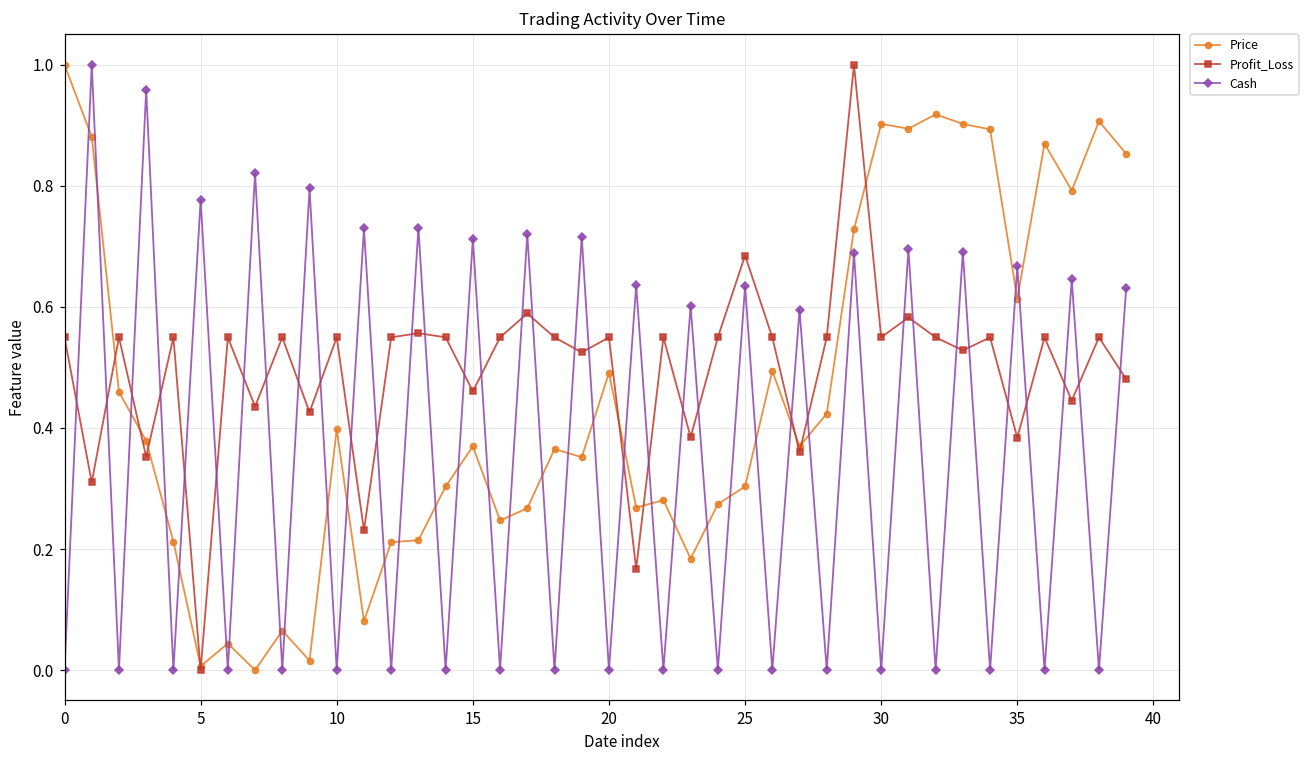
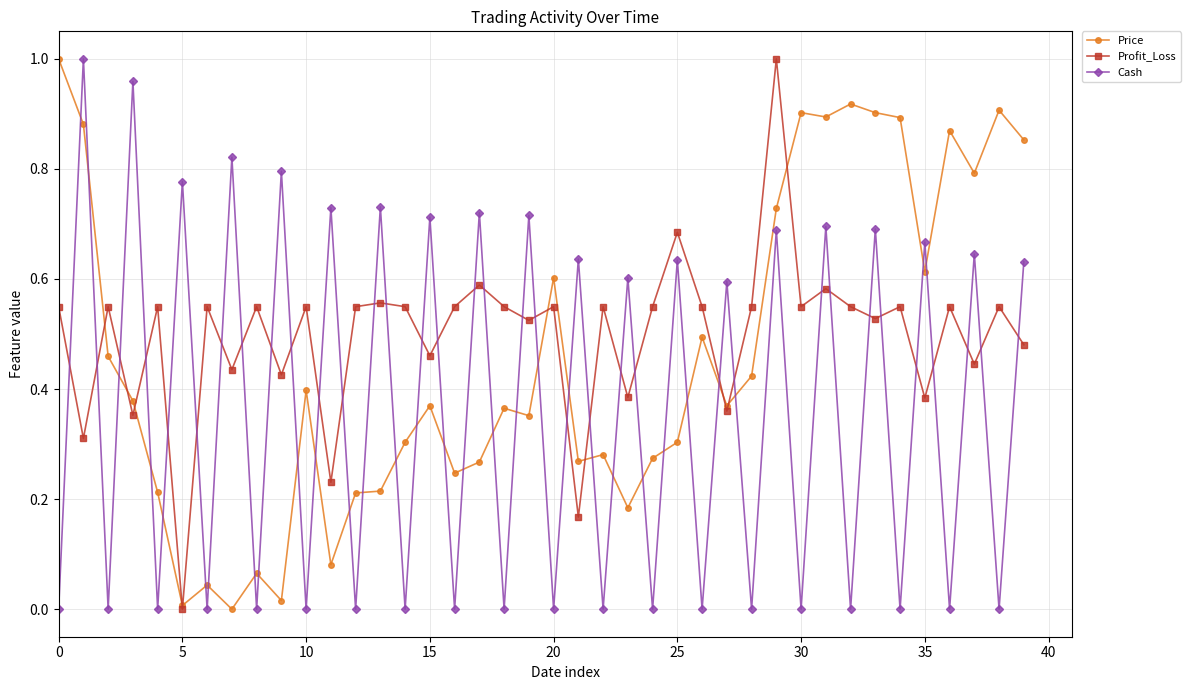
Price, 20: 0.49 -> 0.60
